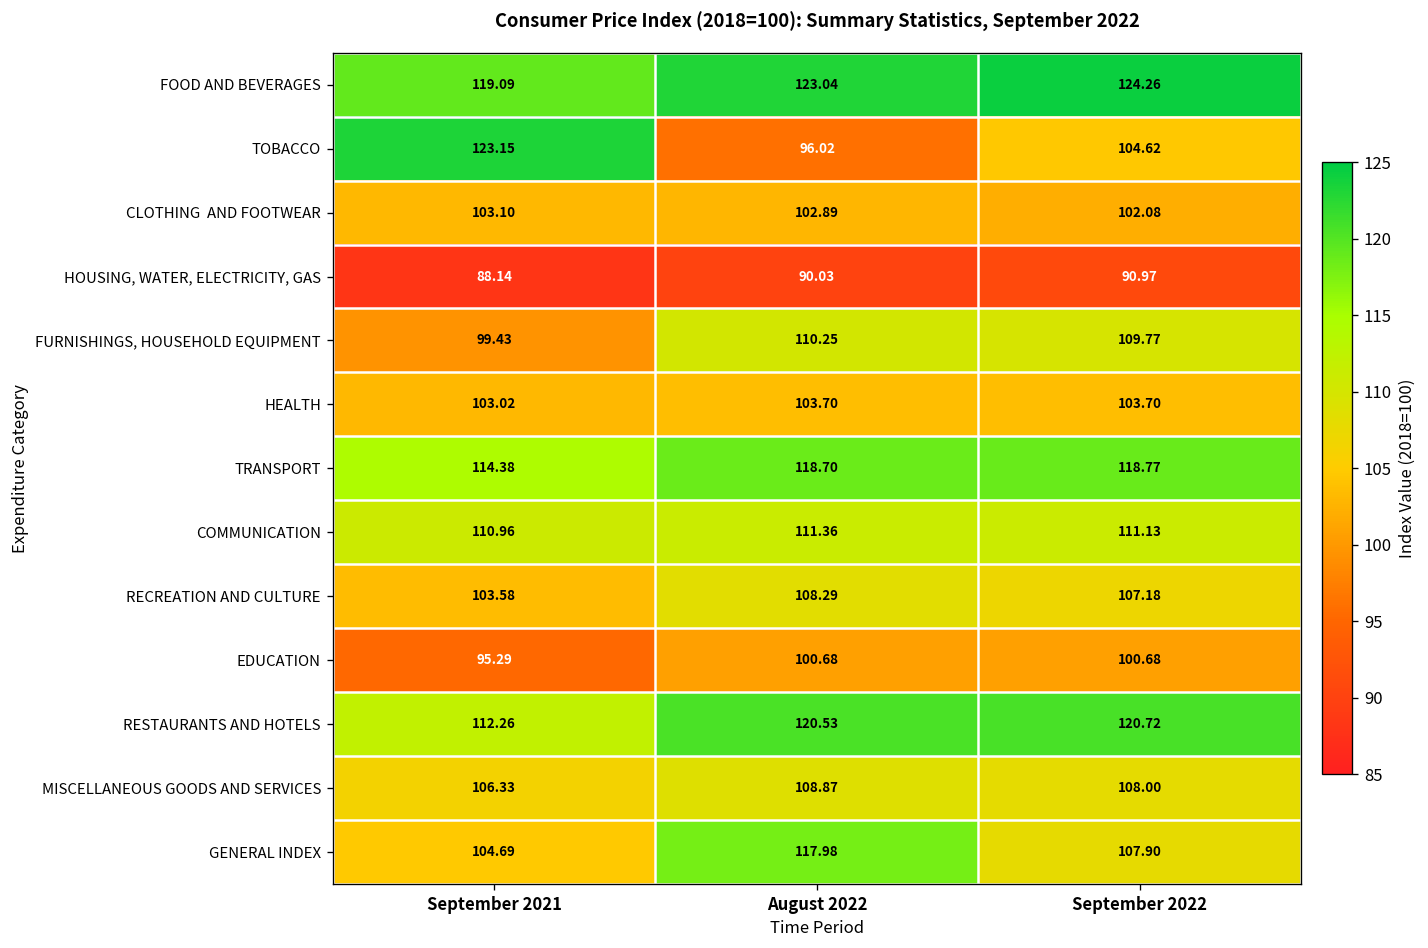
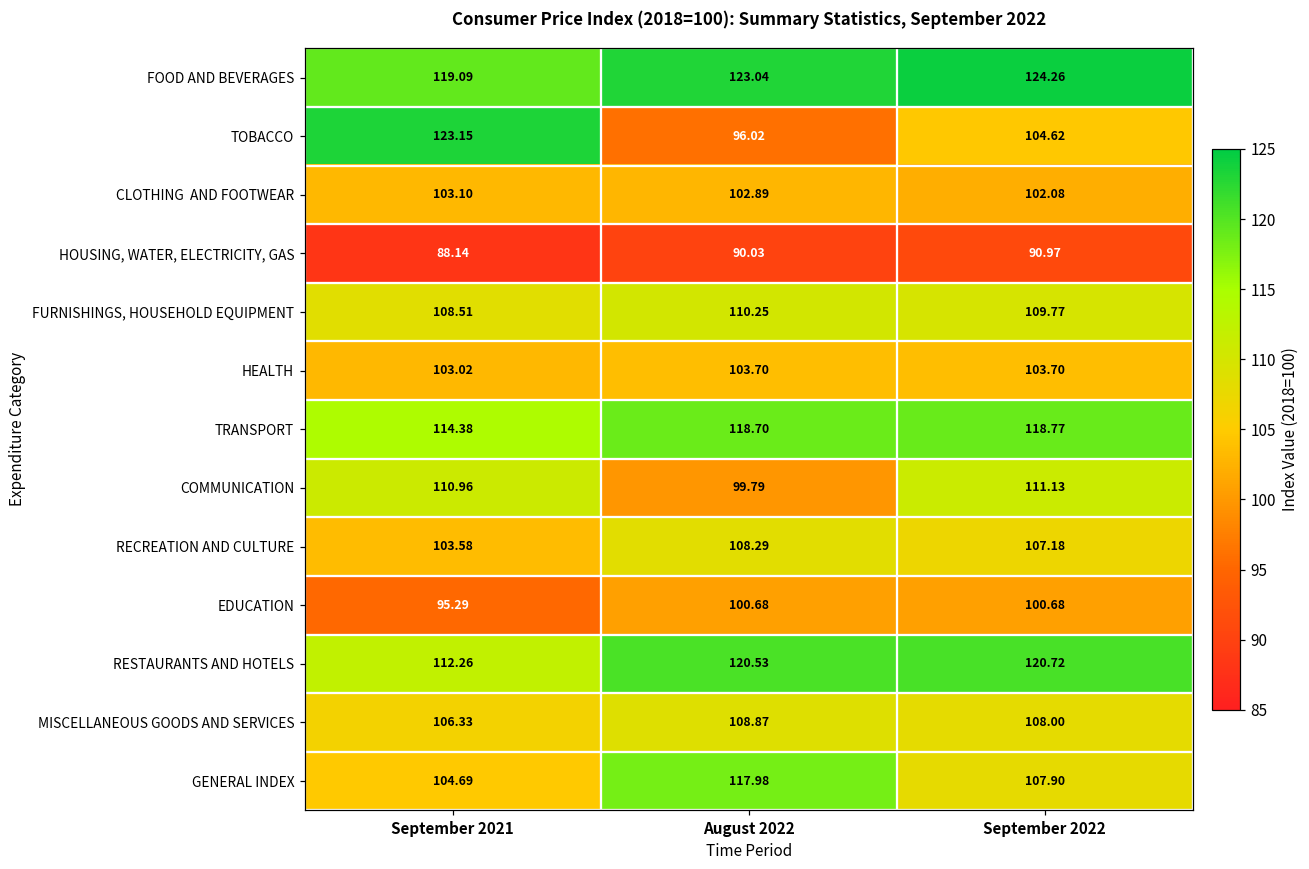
FURNISHINGS, HOUSEHOLD EQUIPMENT, September 2021: 99.43 -> 108.51
COMMUNICATION, August 2022: 111.36 -> 99.79
